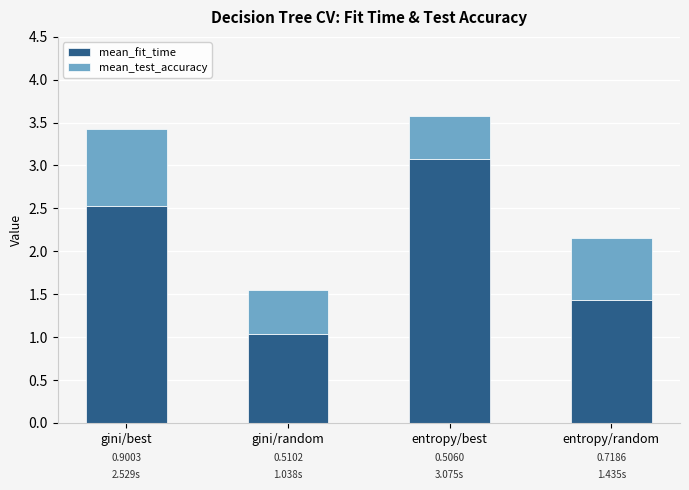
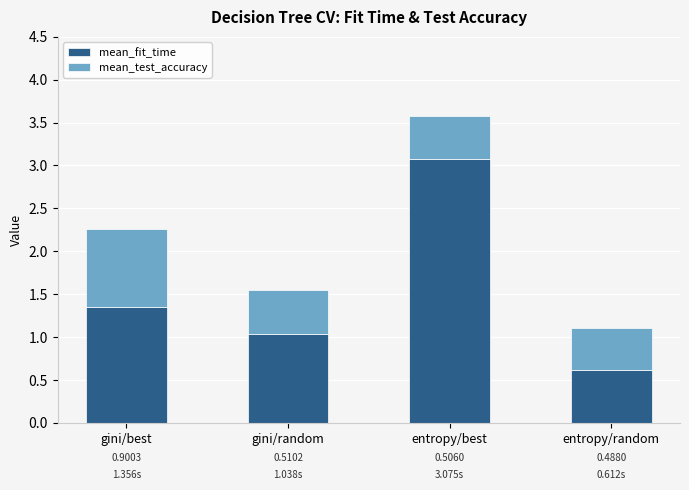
mean_fit_time, gini/best: 2.529s -> 1.356s
mean_fit_time, entropy/random: 1.435s -> 0.612s
mean_test_accuracy, entropy/random: 0.7186 -> 0.4880
